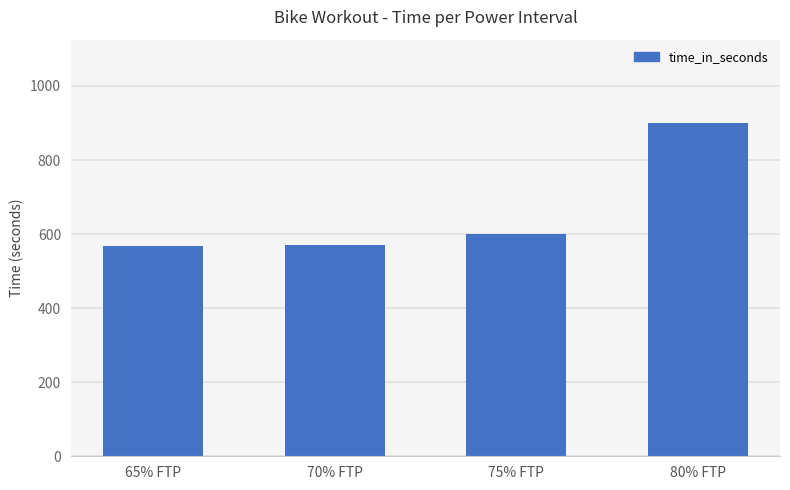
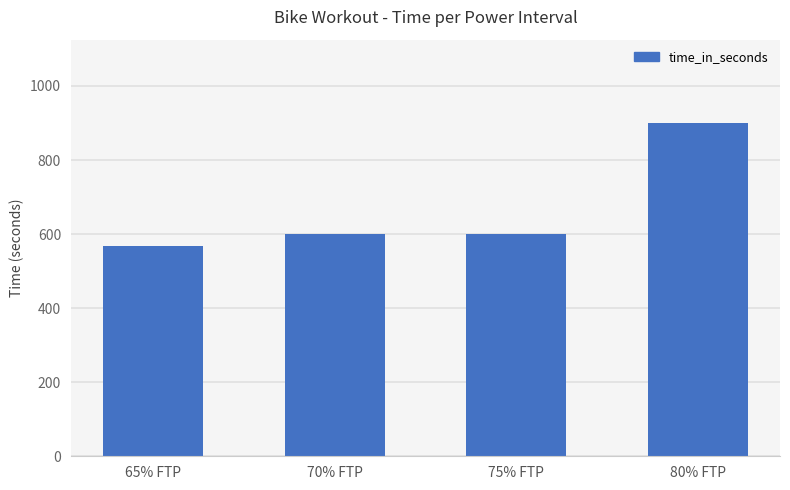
70% FTP: 570 -> 600
